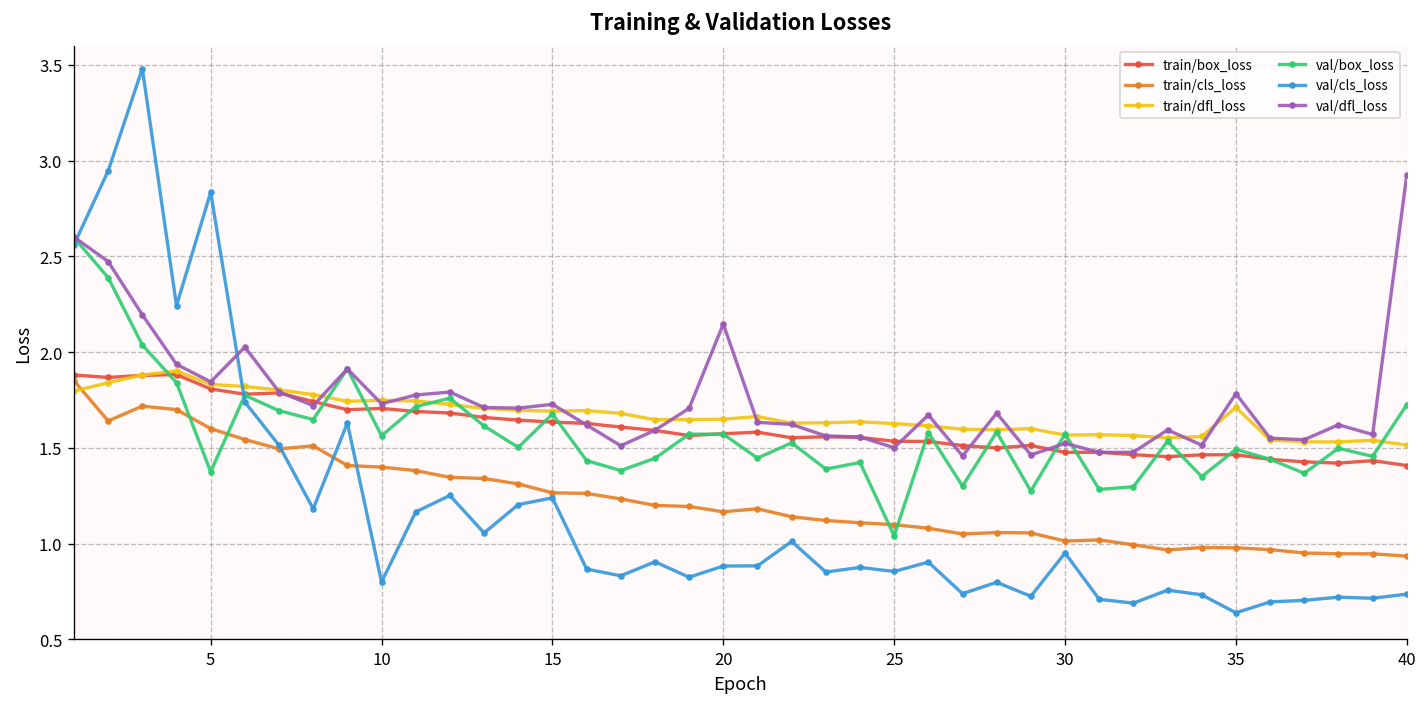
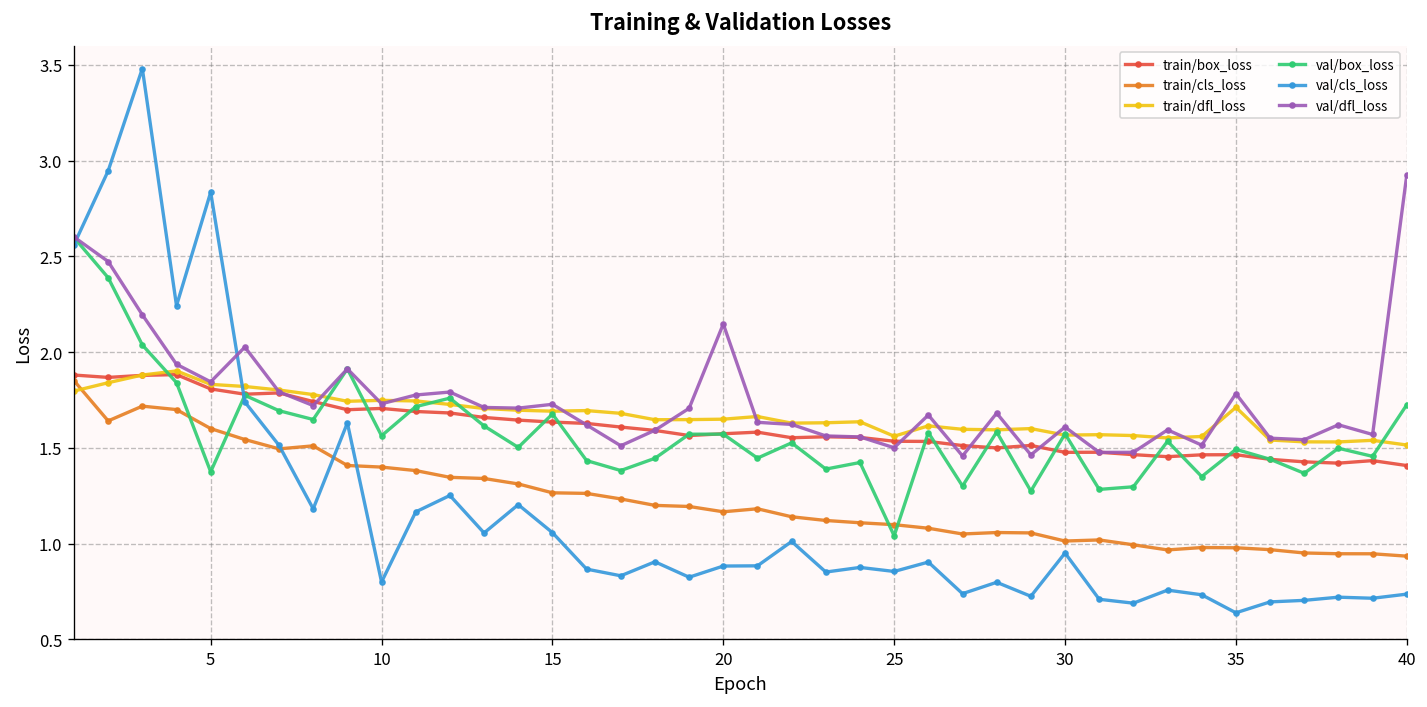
val/cls_loss, 15: 1.24 -> 1.06
train/dfl_loss, 25: 1.63 -> 1.56
val/dfl_loss, 30: 1.52 -> 1.61
